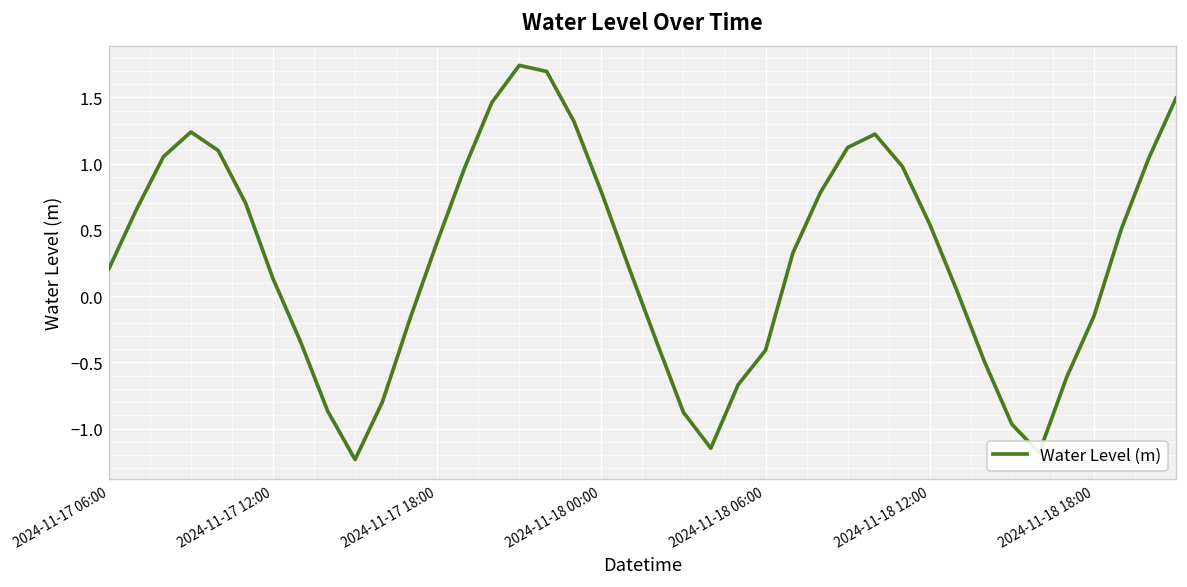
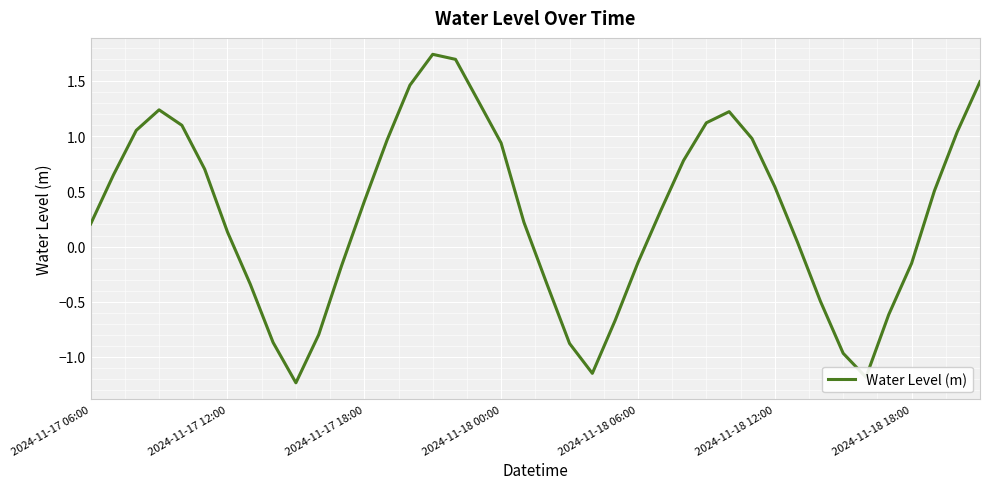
2024-11-18 00:00: 0.79 -> 0.94
2024-11-18 06:00: -0.41 -> -0.15
